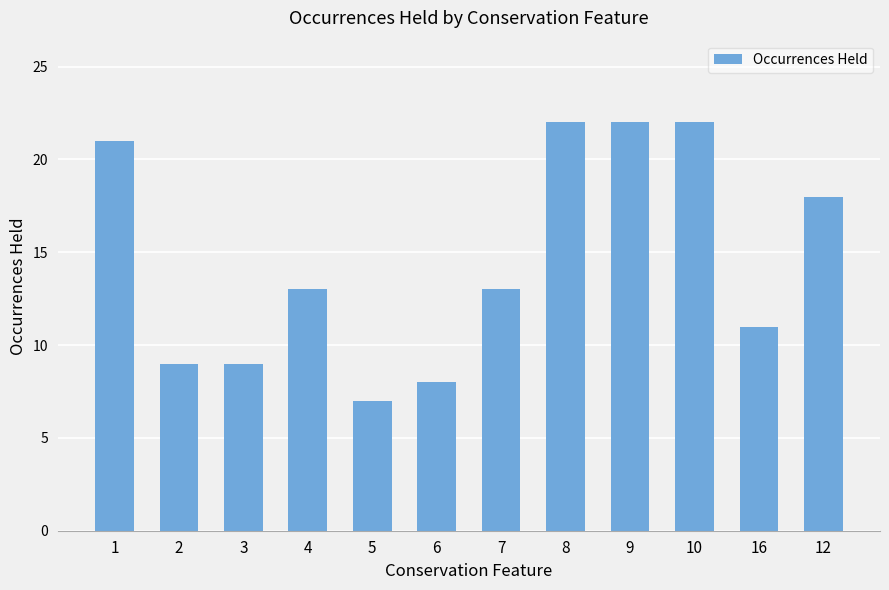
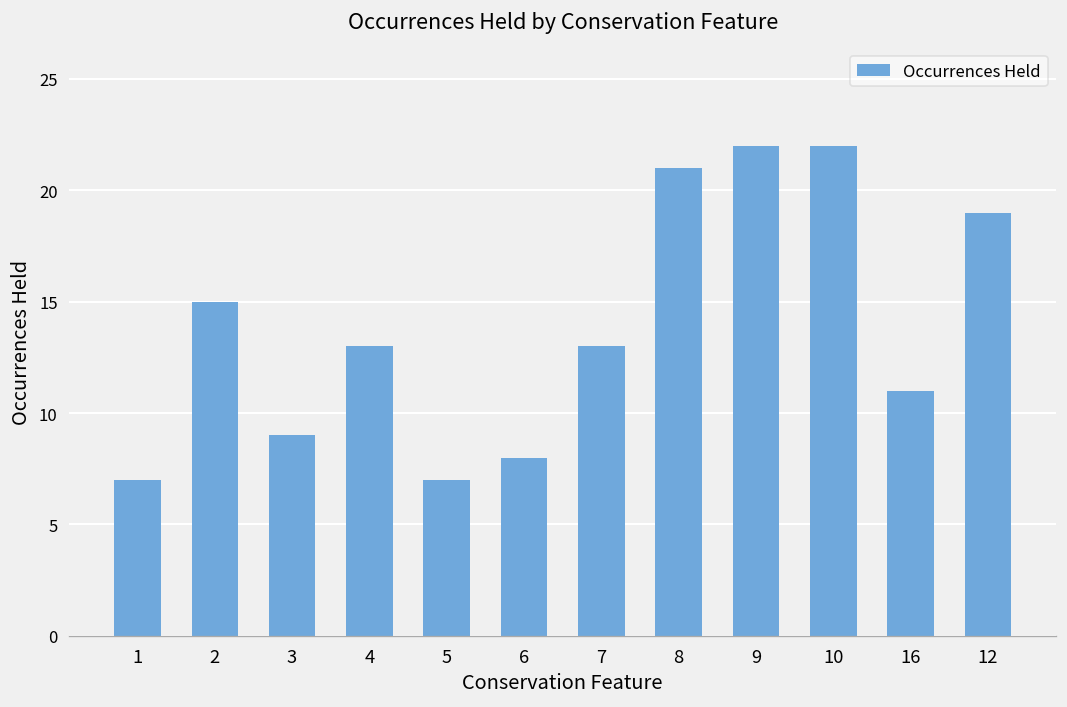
1: 21 -> 7
2: 9 -> 15
8: 22 -> 21
12: 18 -> 19
